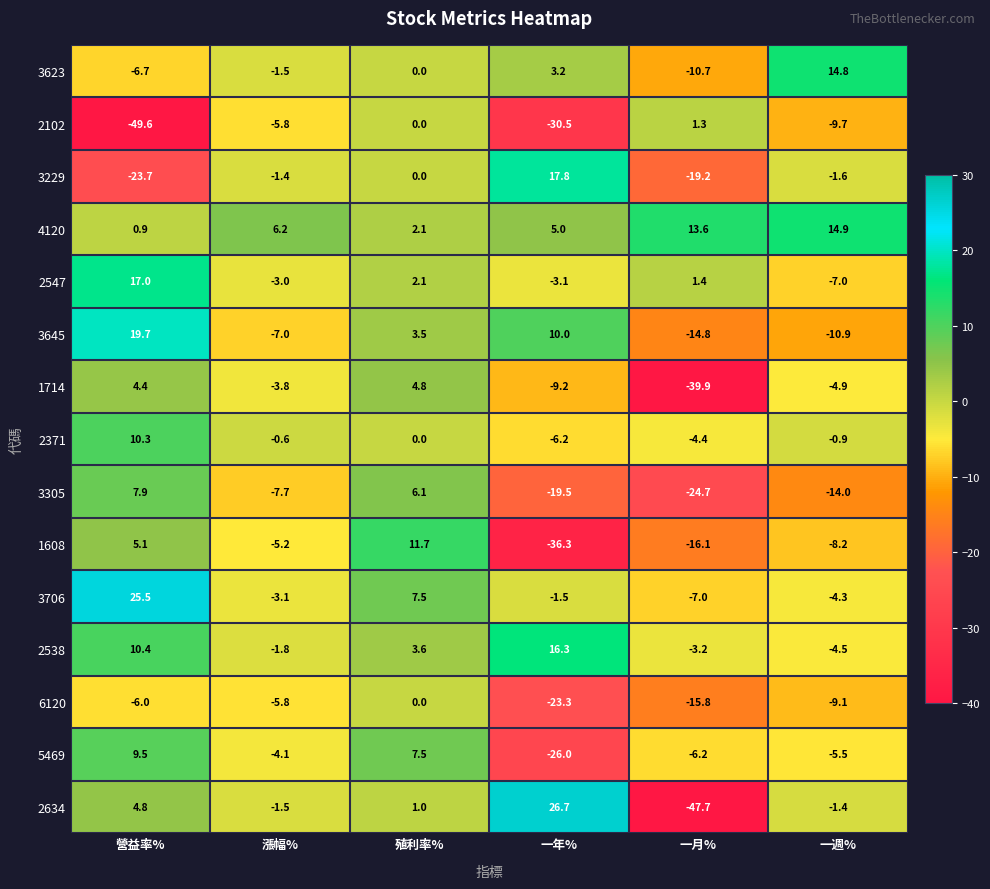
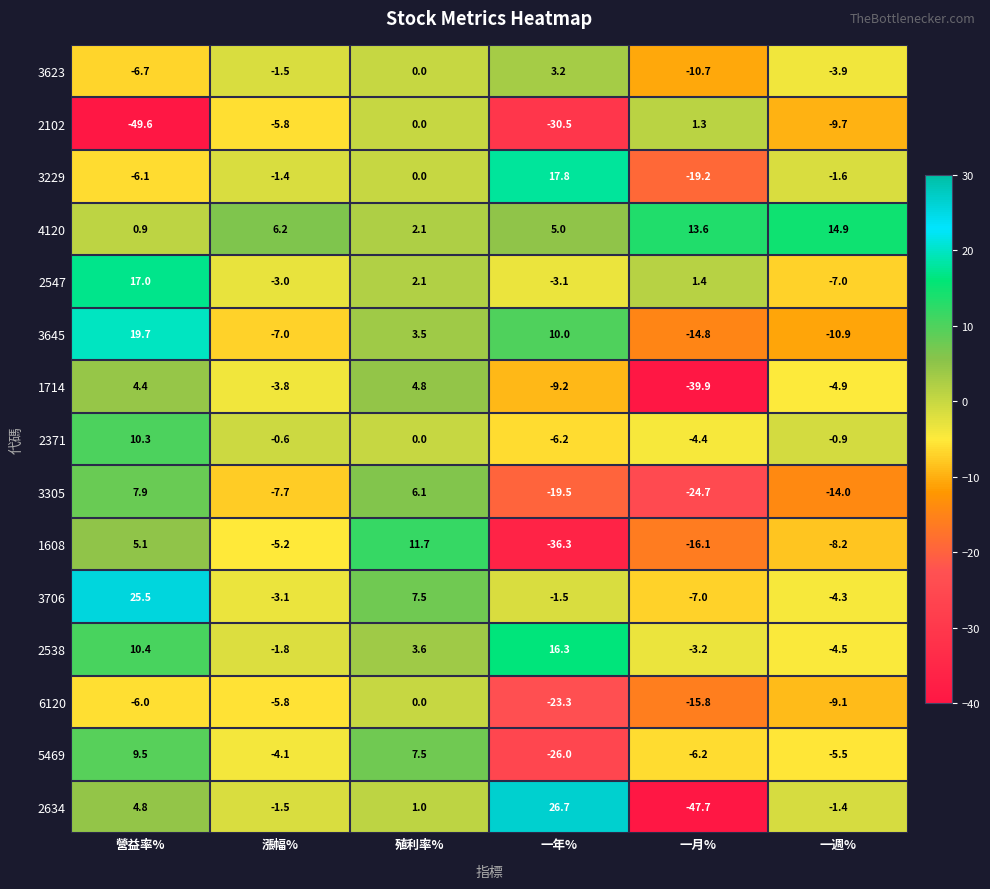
3623, 一週%: 14.8 -> -3.9
3229, 營益率%: -23.7 -> -6.1
